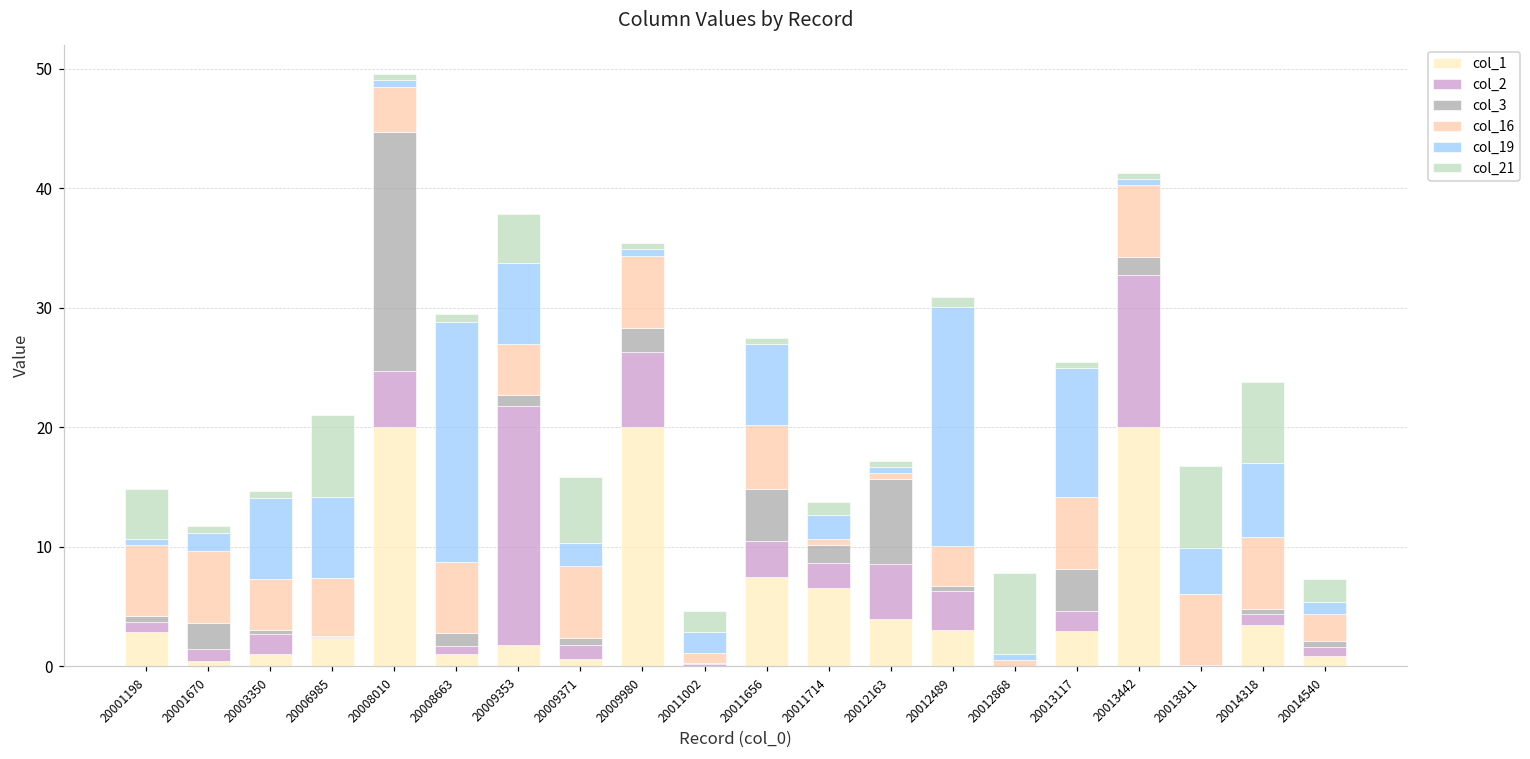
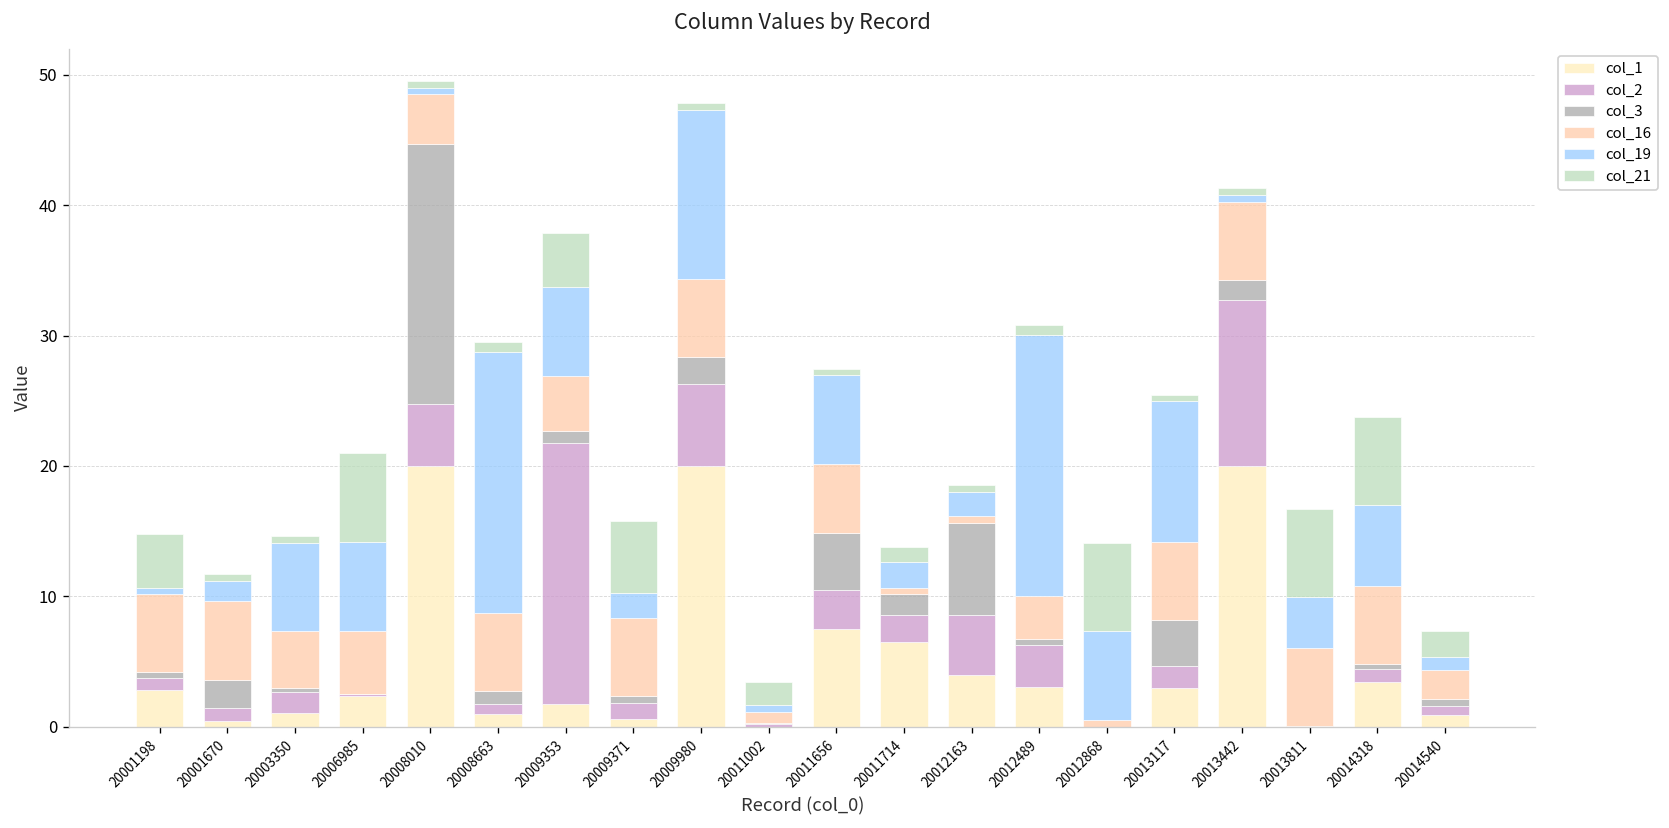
col_19, 20009980: 0.6 -> 13.0
col_19, 20011002: 1.7 -> 0.5
col_19, 20012163: 0.5 -> 1.8
col_19, 20012868: 0.5 -> 6.8
